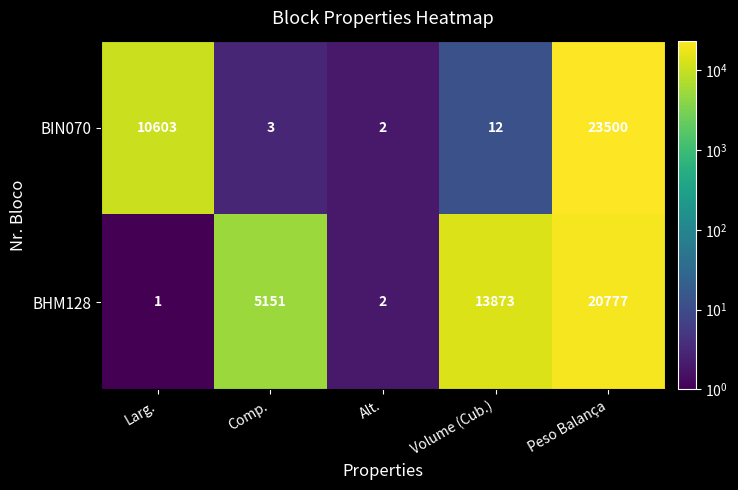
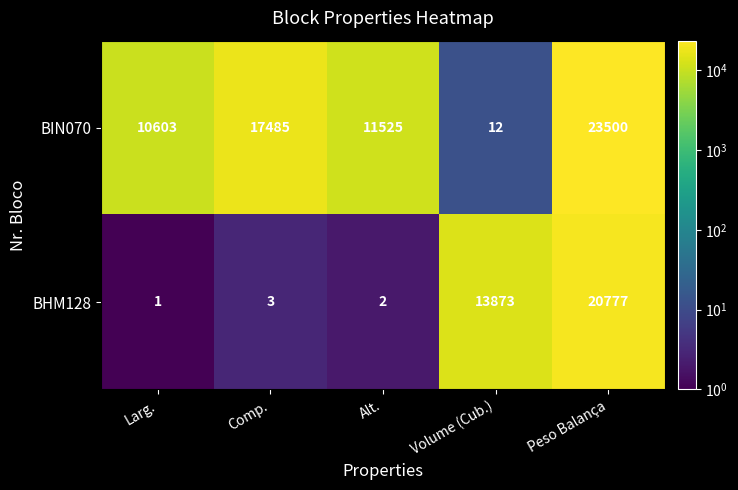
BIN070, Comp.: 3 -> 17485
BIN070, Alt.: 2 -> 11525
BHM128, Comp.: 5151 -> 3
